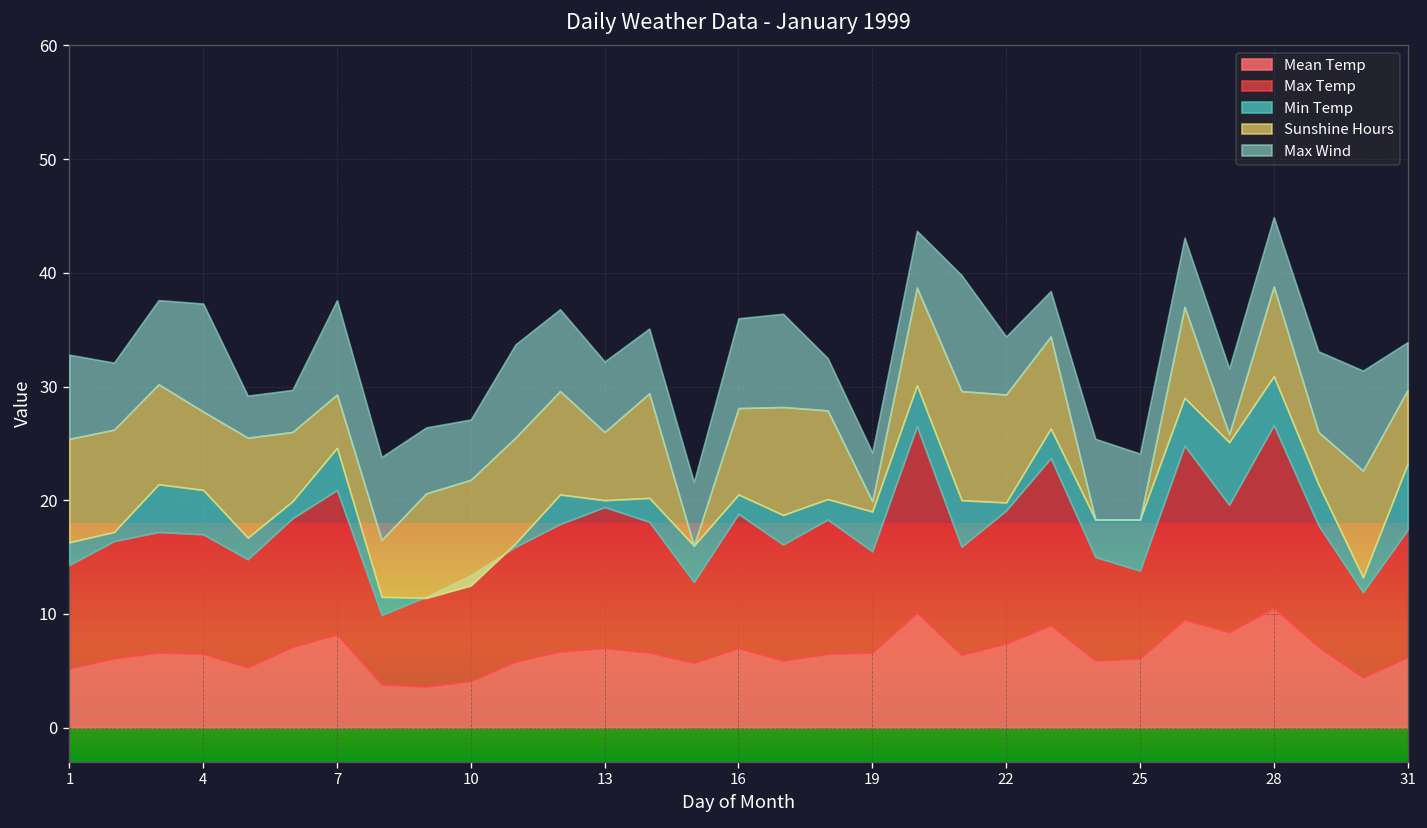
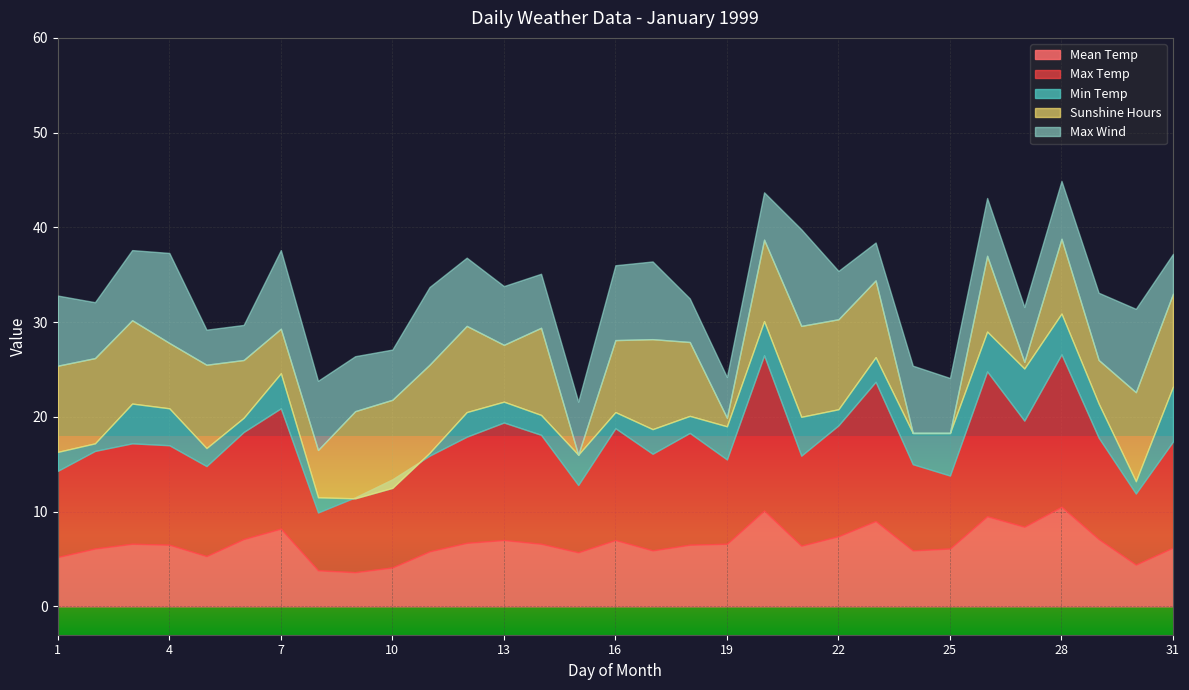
Min Temp, 13: 1 -> 2
Min Temp, 22: 1 -> 2
Sunshine Hours, 31: 7 -> 10
